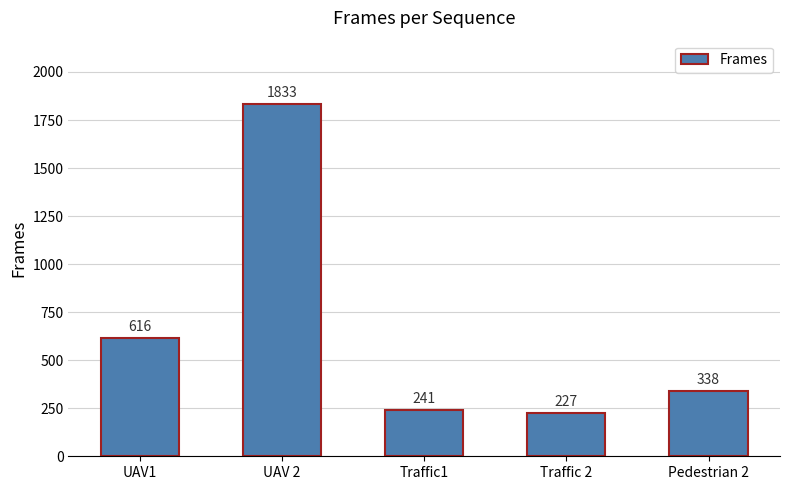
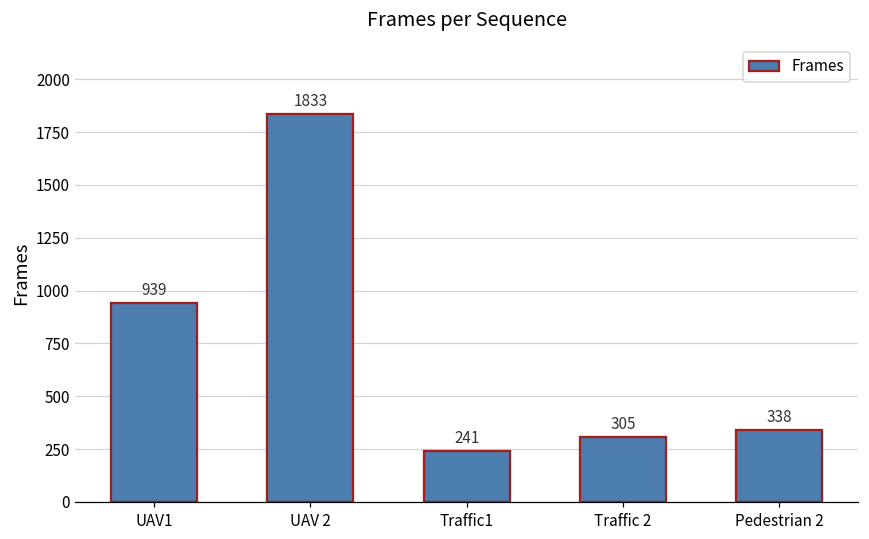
UAV1: 616 -> 939
Traffic 2: 227 -> 305
